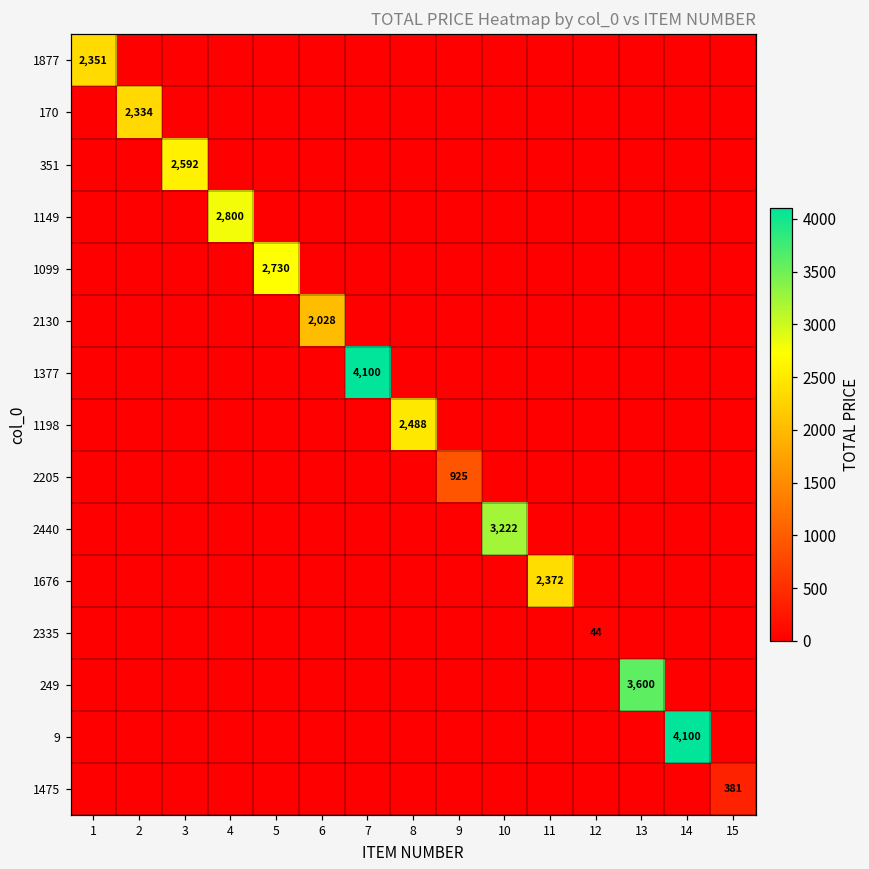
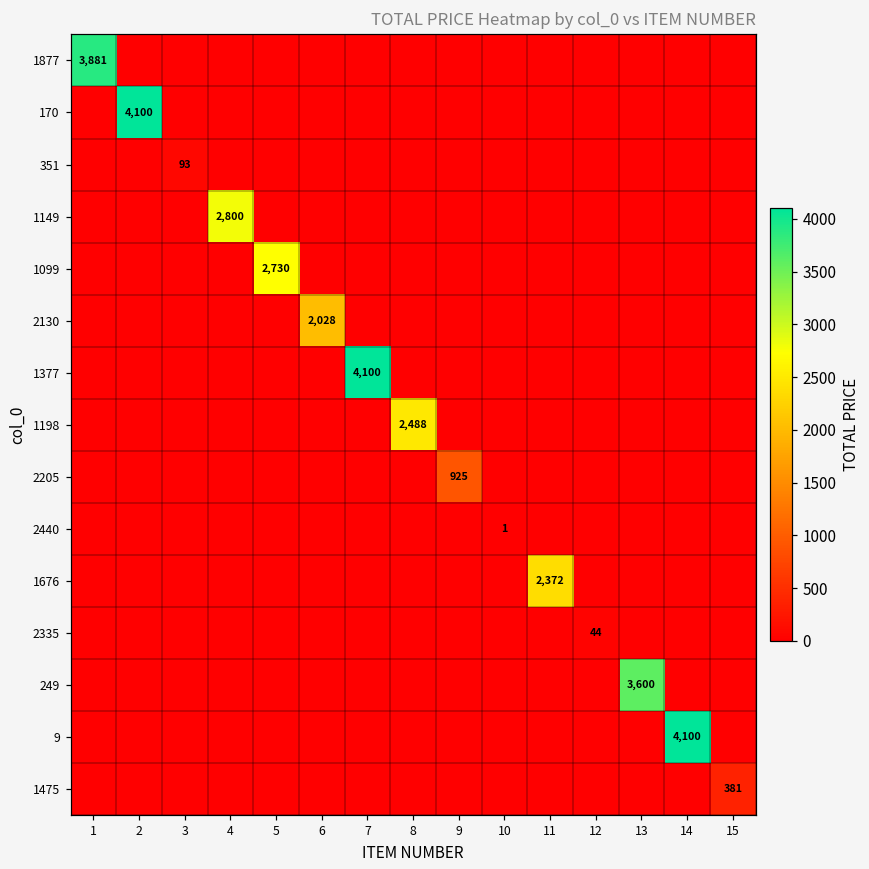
1877, 1: 2,351 -> 3,881
170, 2: 2,334 -> 4,100
351, 3: 2,592 -> 93
2440, 10: 3,222 -> 1
